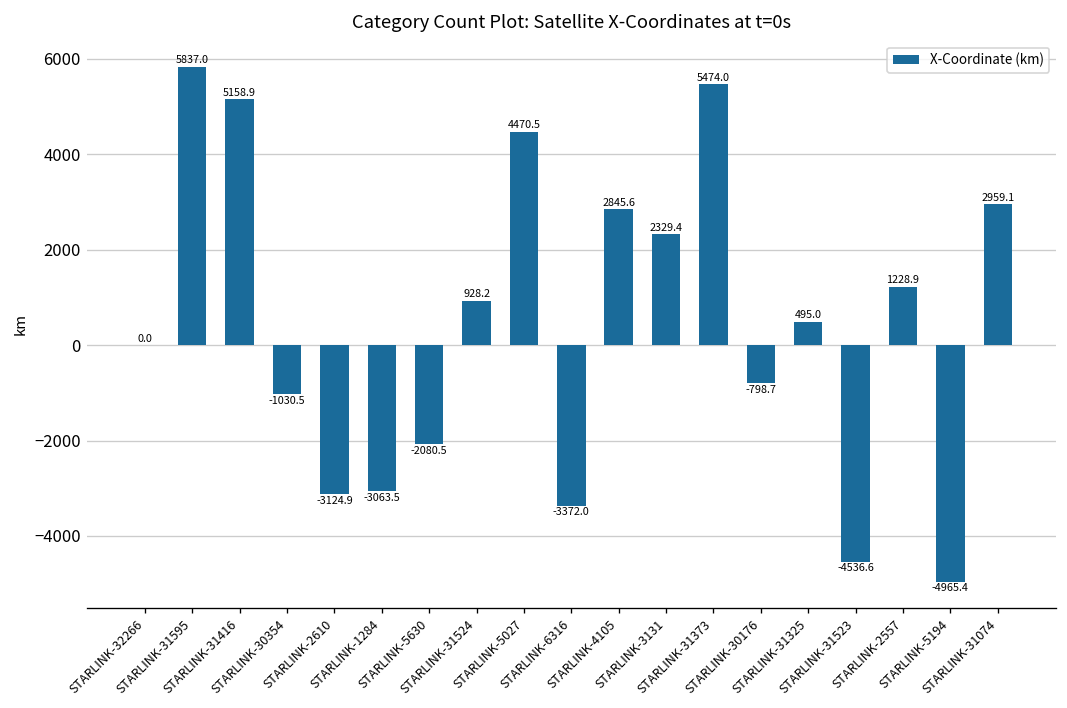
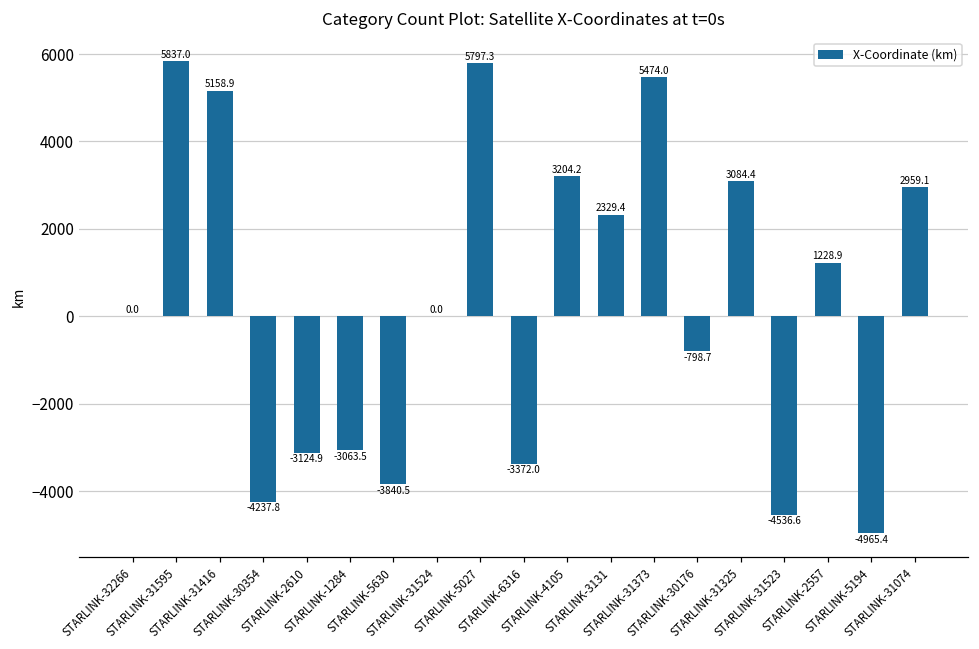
STARLINK-30354: -1030.5 -> -4237.8
STARLINK-5630: -2080.5 -> -3840.5
STARLINK-31524: 928.2 -> 0.0
STARLINK-5027: 4470.5 -> 5797.3
STARLINK-4105: 2845.6 -> 3204.2
STARLINK-31325: 495.0 -> 3084.4
